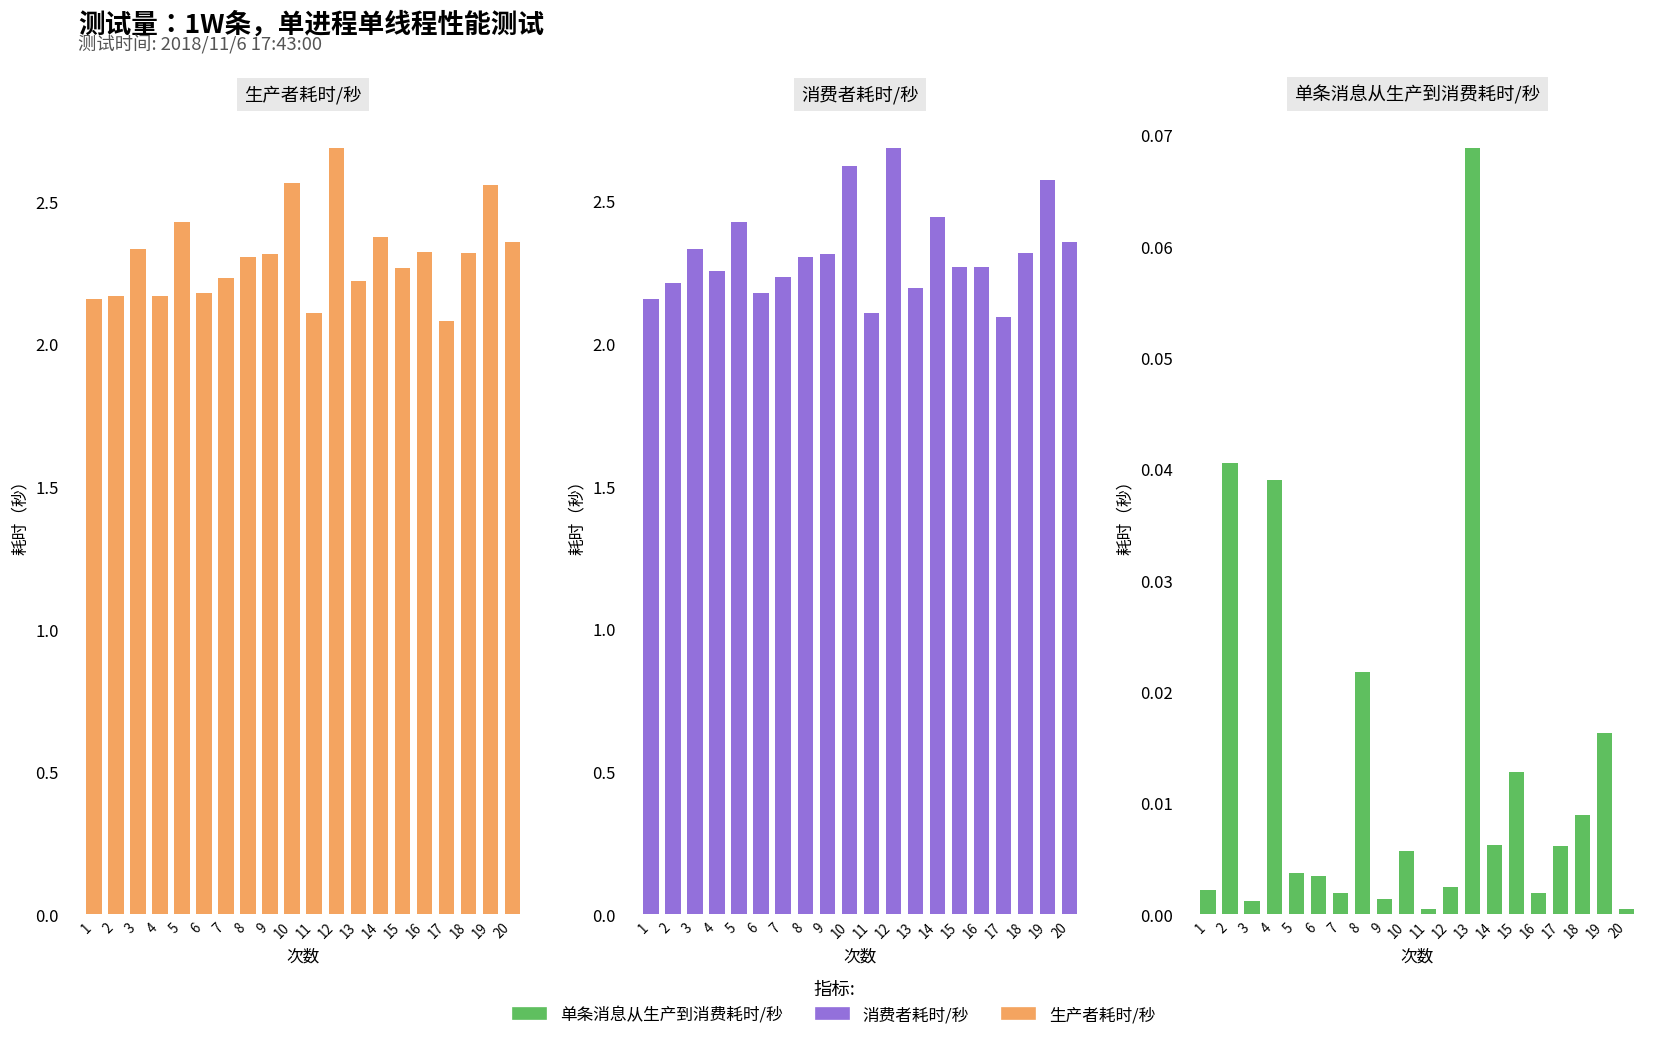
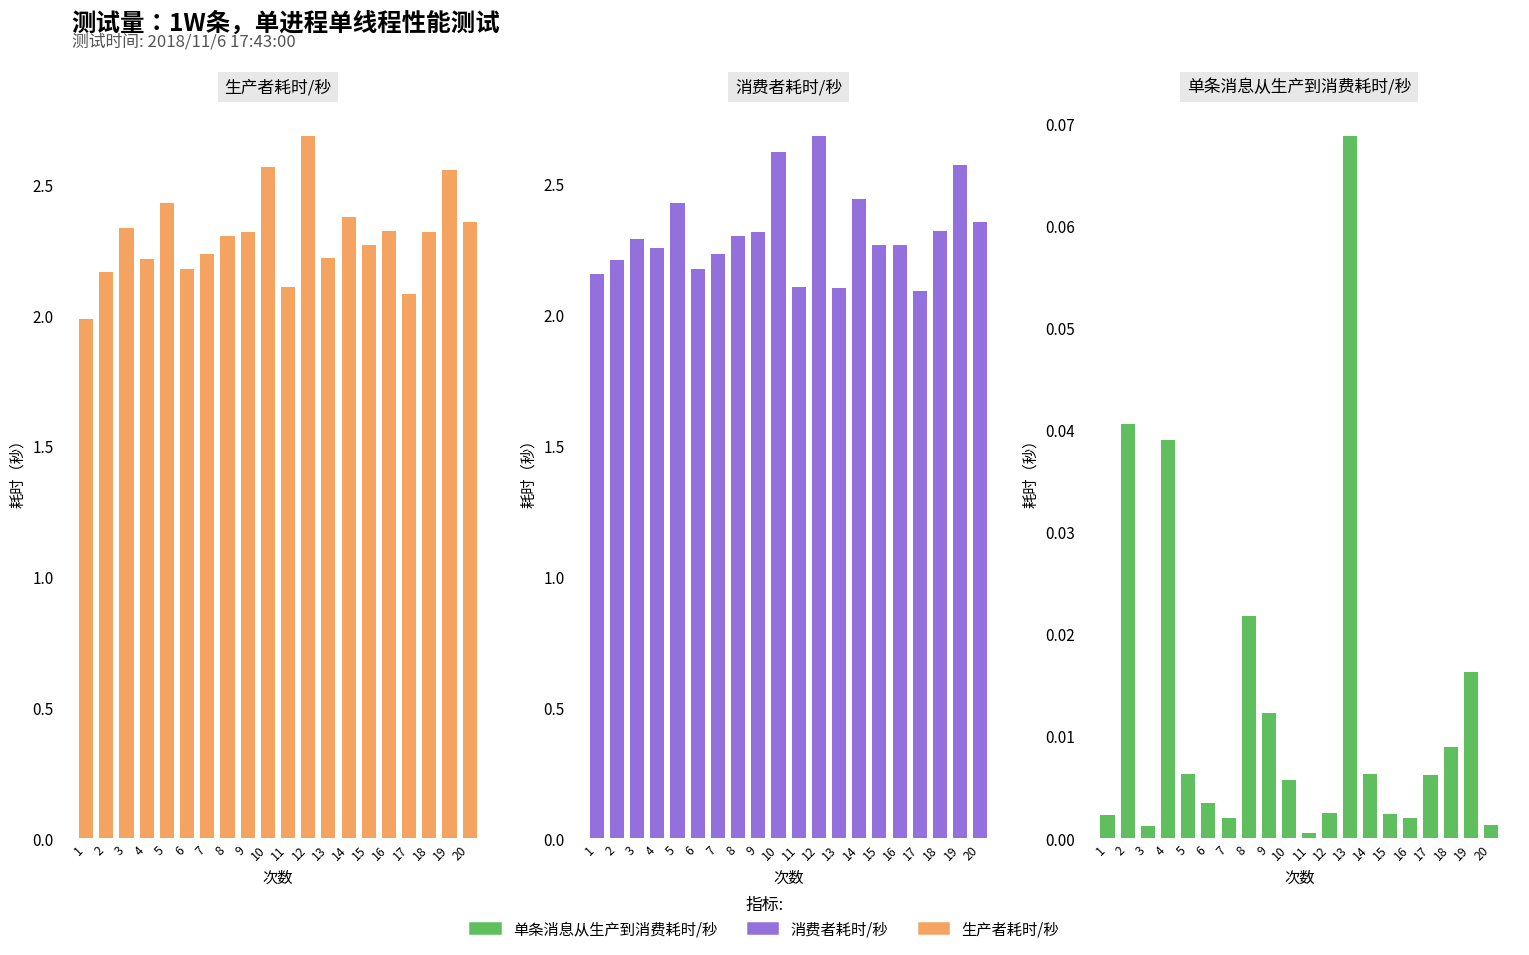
生产者耗时/秒, 1: 2.16 -> 1.98
生产者耗时/秒, 4: 2.17 -> 2.21
消费者耗时/秒, 3: 2.33 -> 2.29
消费者耗时/秒, 13: 2.20 -> 2.10
单条消息从生产到消费耗时/秒, 5: 0.004 -> 0.006
单条消息从生产到消费耗时/秒, 9: 0.001 -> 0.012
单条消息从生产到消费耗时/秒, 15: 0.013 -> 0.002
单条消息从生产到消费耗时/秒, 20: 0.000 -> 0.001
